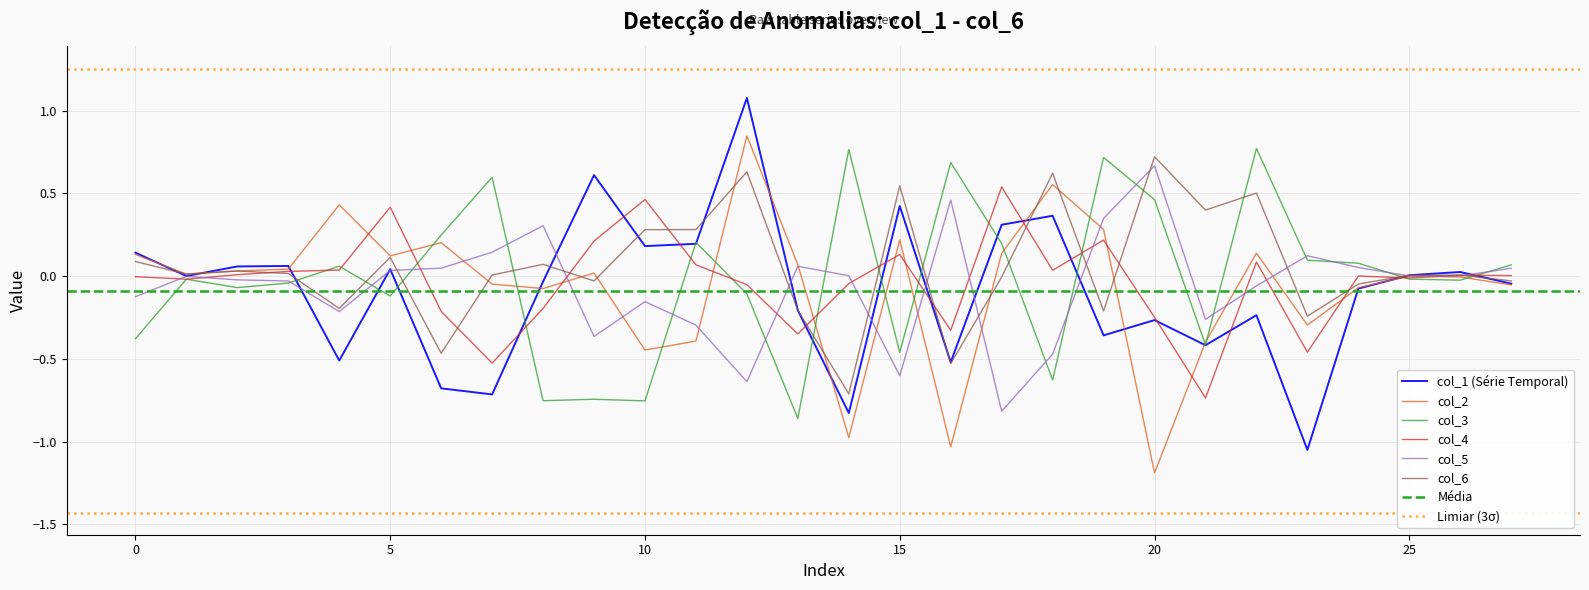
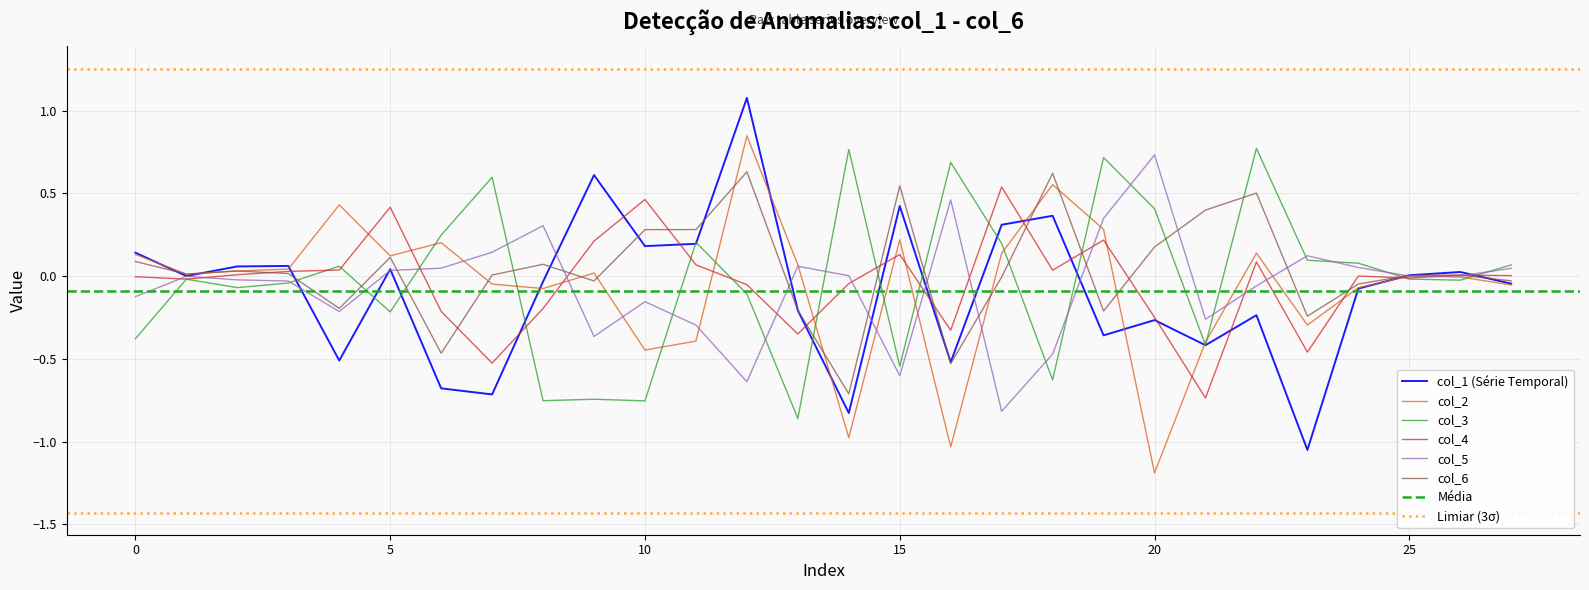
col_3, 5: -0.12 -> -0.22
col_3, 15: -0.46 -> -0.55
col_3, 20: 0.46 -> 0.41
col_5, 20: 0.67 -> 0.73
col_6, 20: 0.72 -> 0.18
